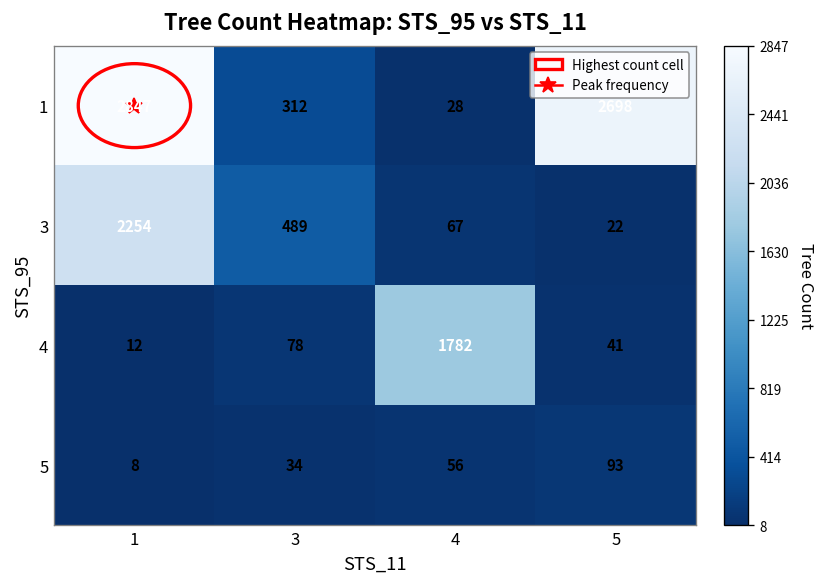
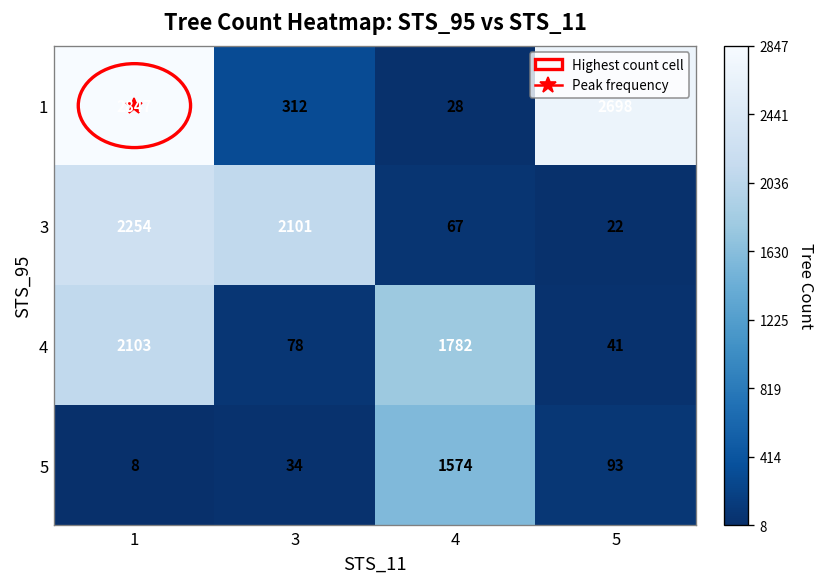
3, 3: 489 -> 2101
4, 1: 12 -> 2103
5, 4: 56 -> 1574
